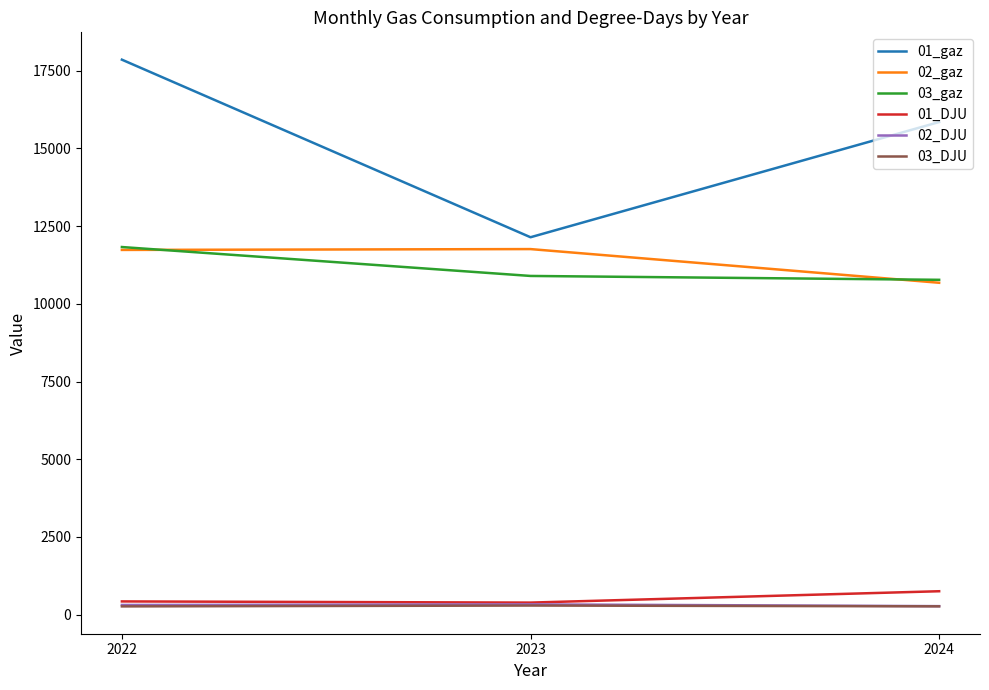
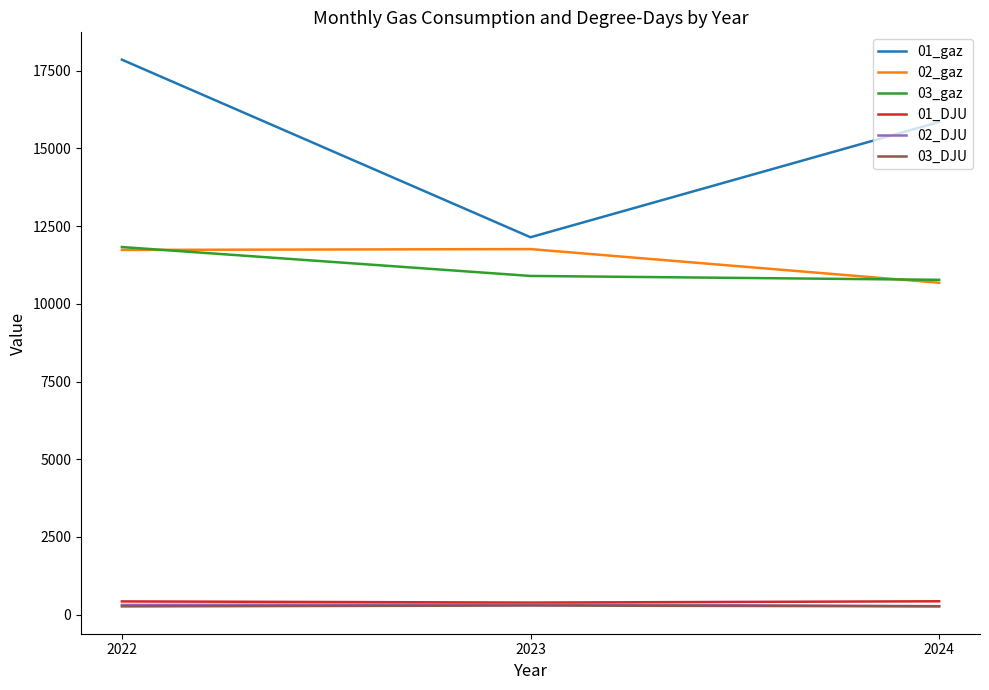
01_DJU, 2024: 800 -> 400
